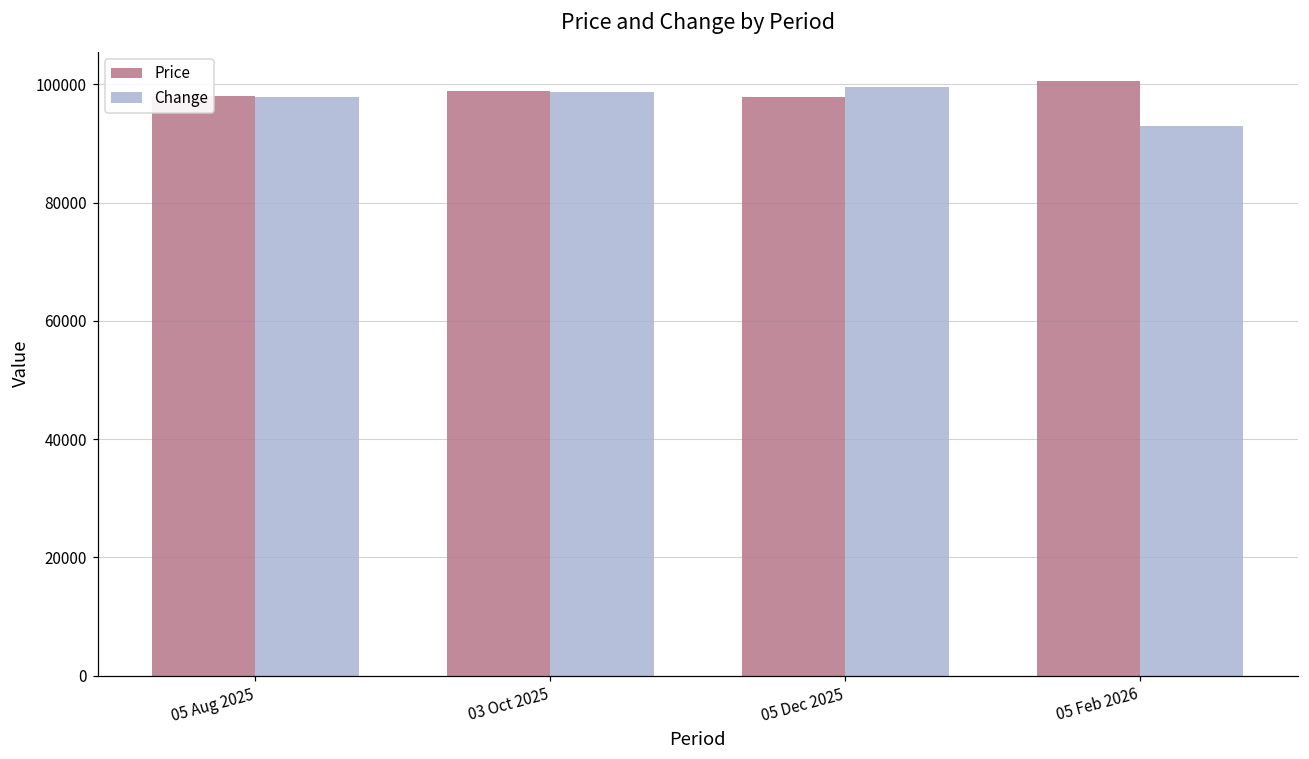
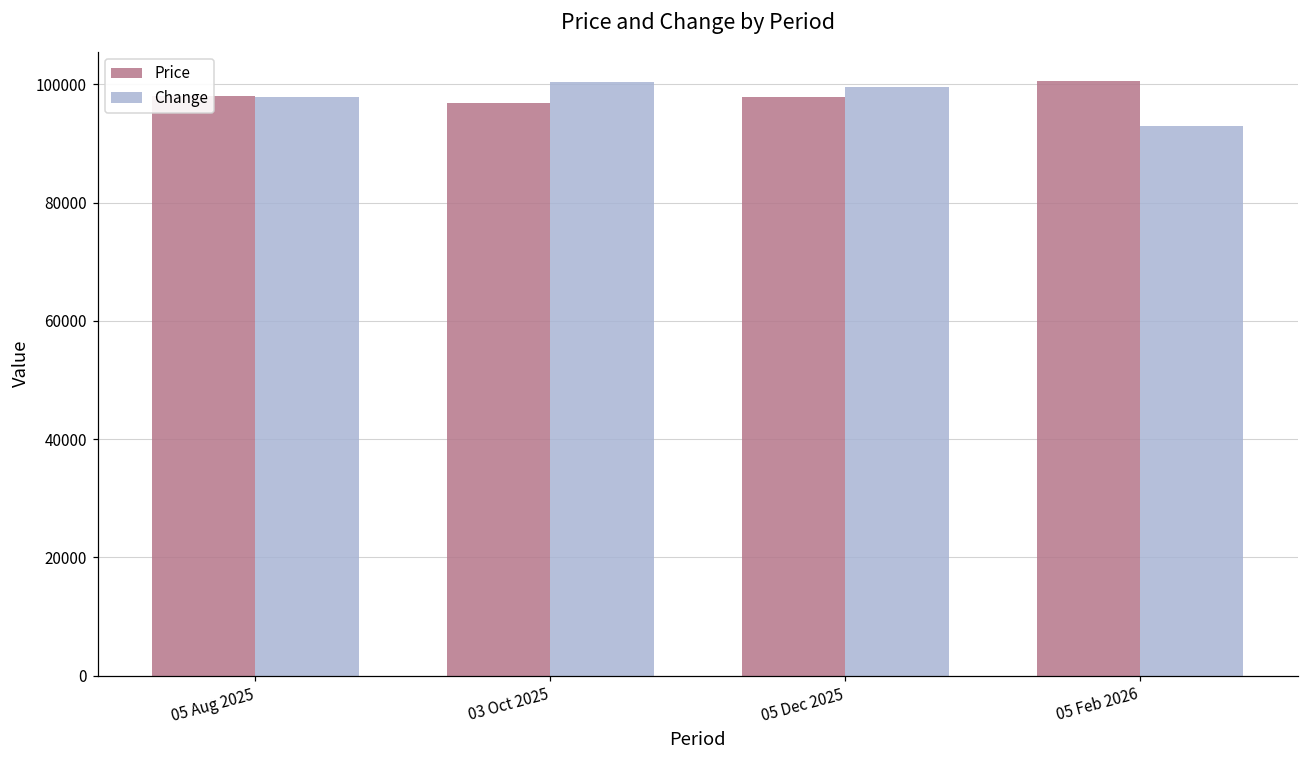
Price, 03 Oct 2025: 99000 -> 97000
Change, 03 Oct 2025: 99000 -> 100000
